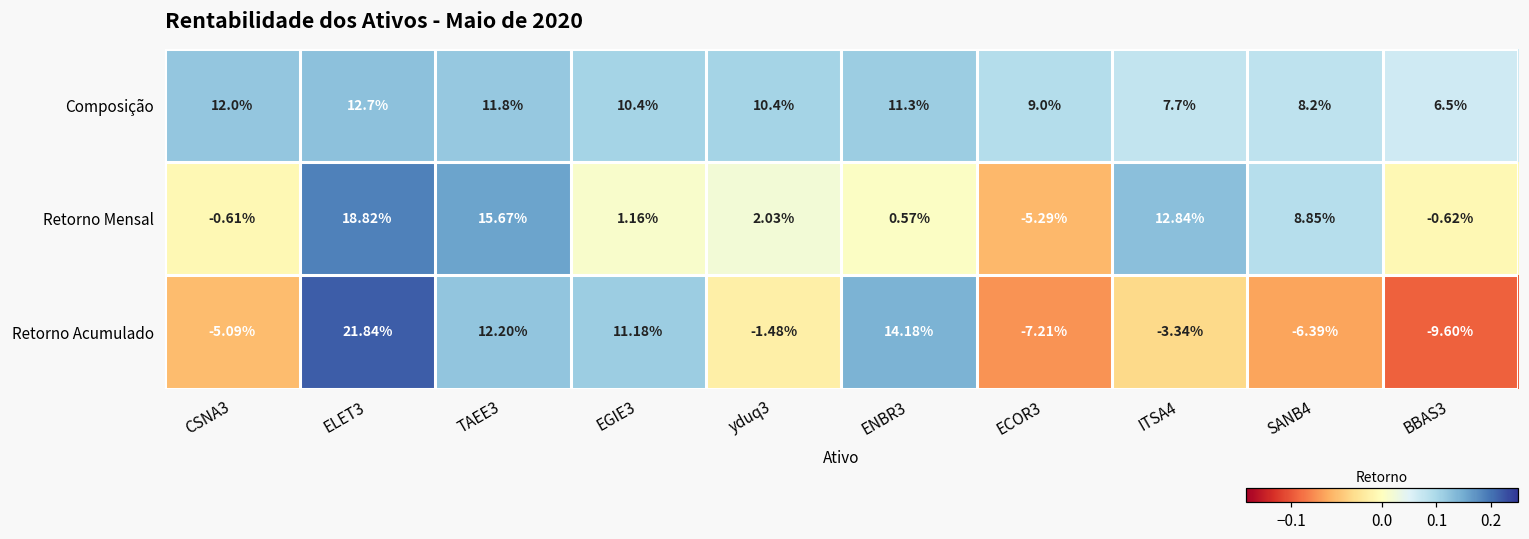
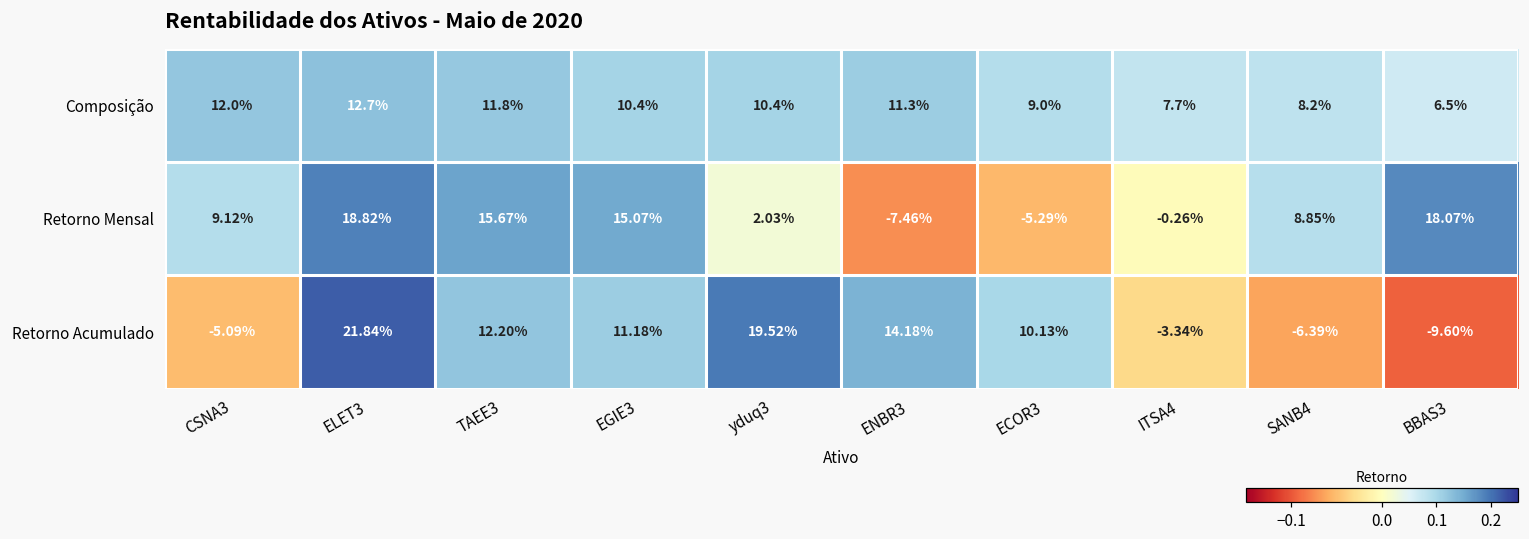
Retorno Mensal, CSNA3: -0.61% -> 9.12%
Retorno Mensal, EGIE3: 1.16% -> 15.07%
Retorno Mensal, ENBR3: 0.57% -> -7.46%
Retorno Mensal, ITSA4: 12.84% -> -0.26%
Retorno Mensal, BBAS3: -0.62% -> 18.07%
Retorno Acumulado, yduq3: -1.48% -> 19.52%
Retorno Acumulado, ECOR3: -7.21% -> 10.13%
